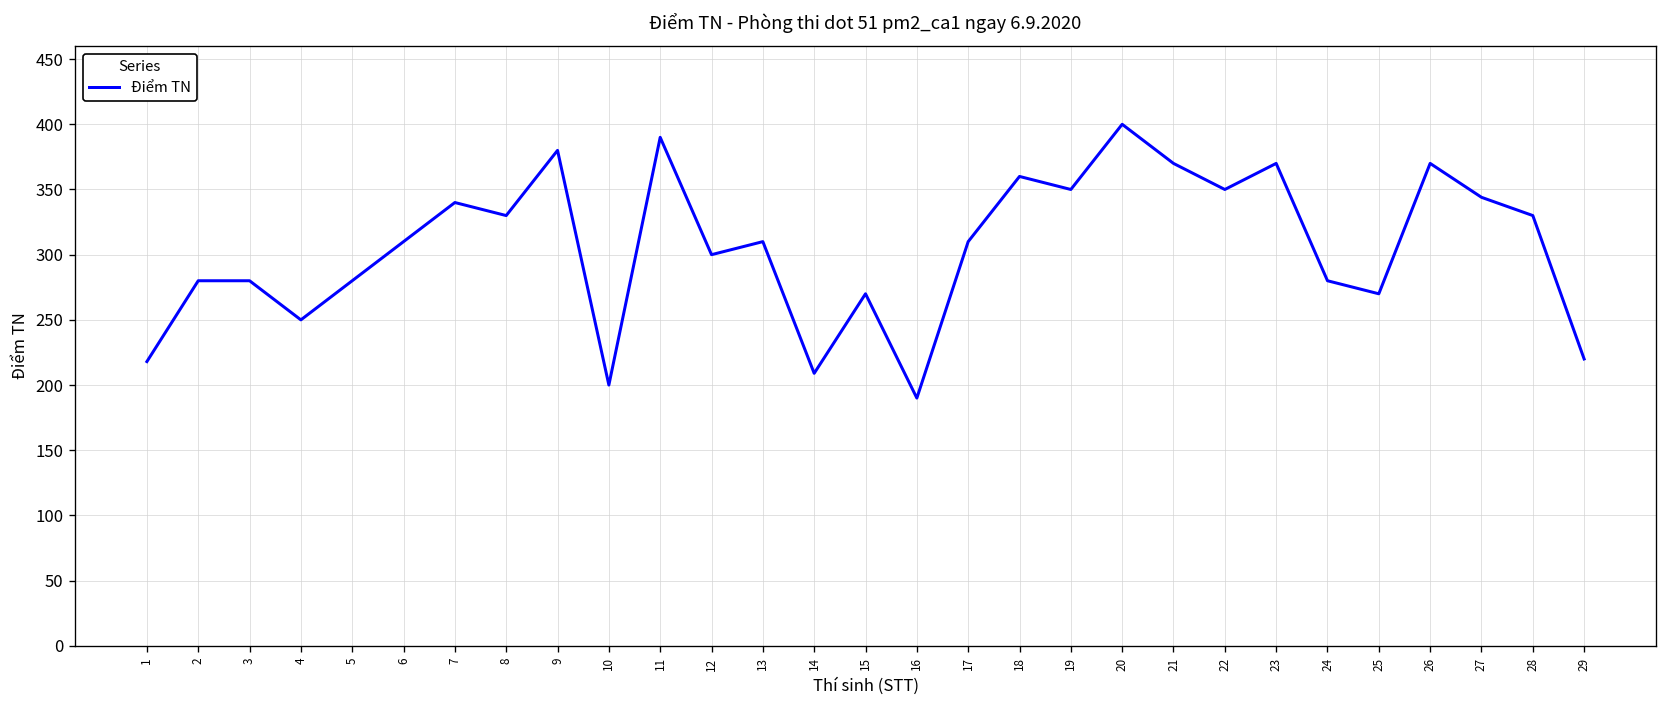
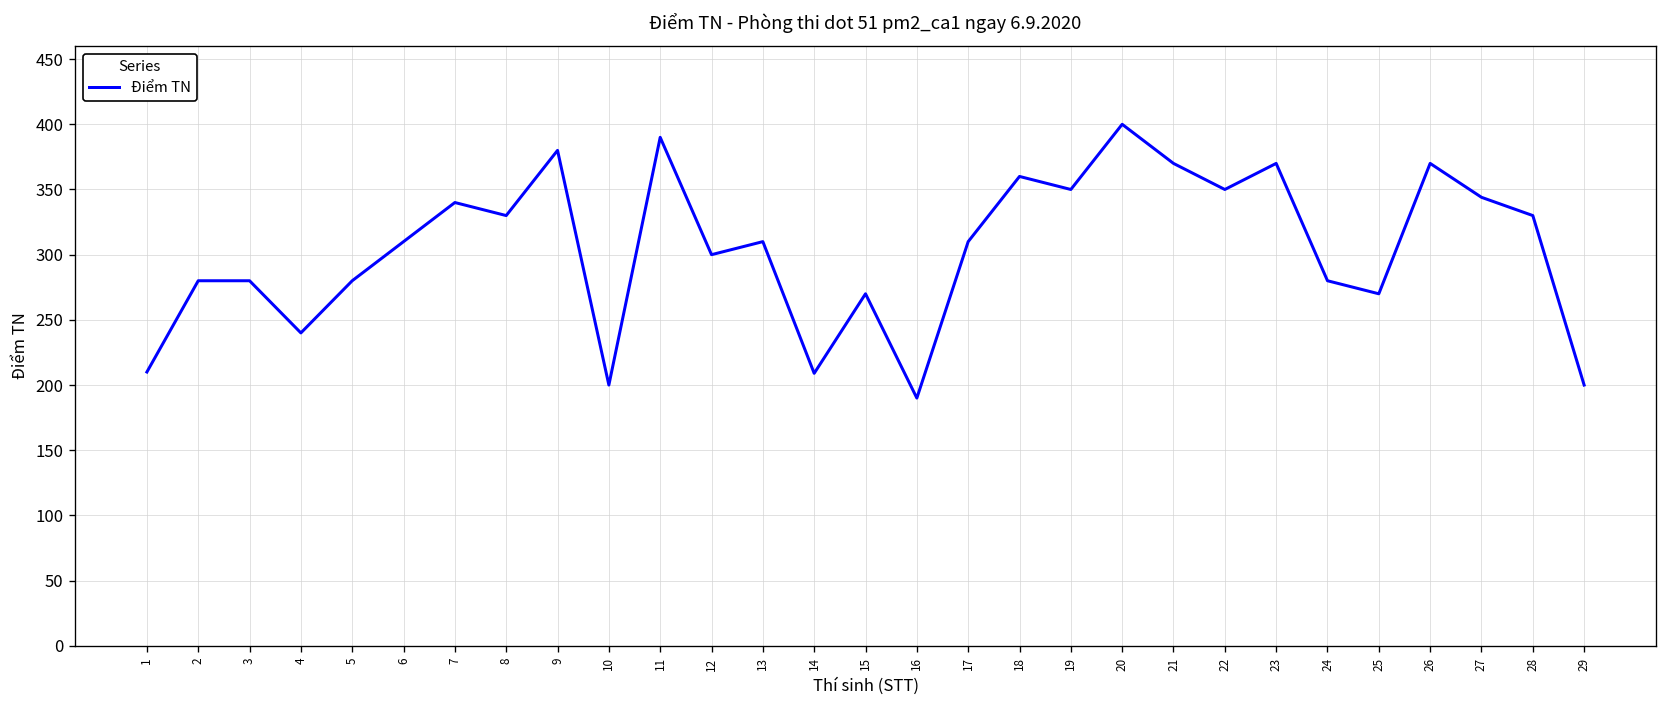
1: 218 -> 210
4: 250 -> 240
29: 220 -> 200
